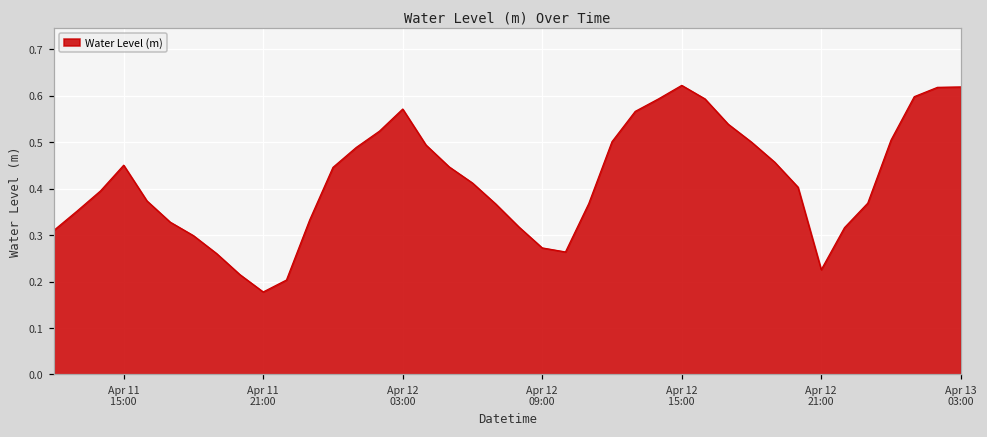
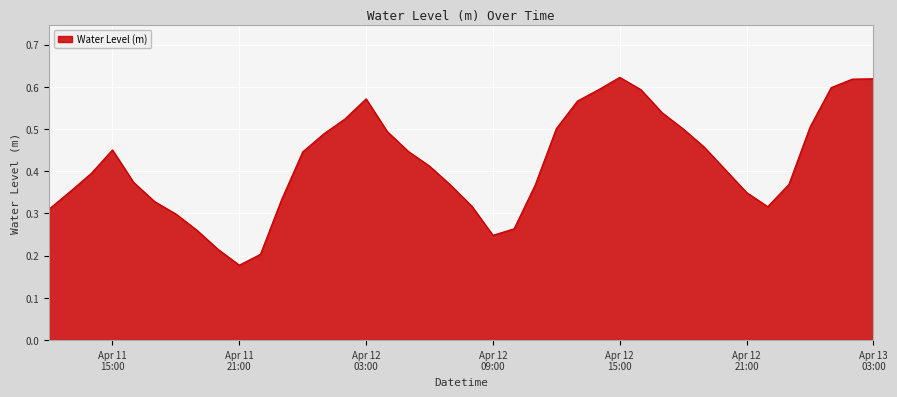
Apr 12 09:00: 0.27 -> 0.25
Apr 12 21:00: 0.23 -> 0.35
